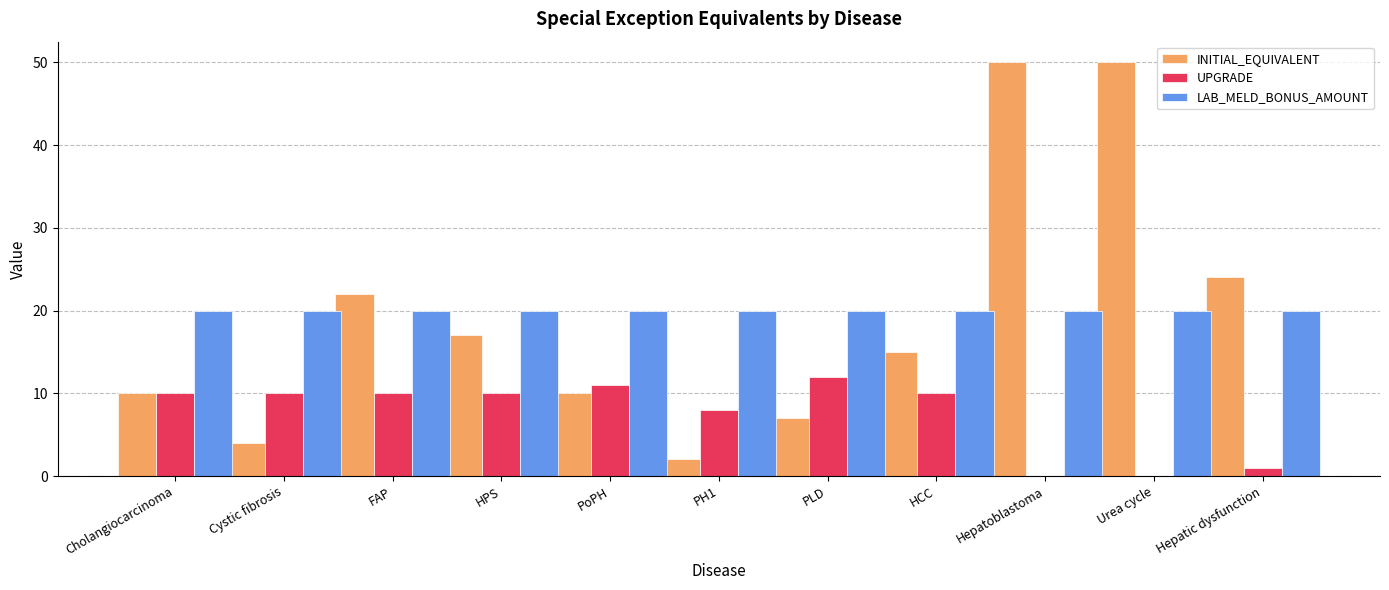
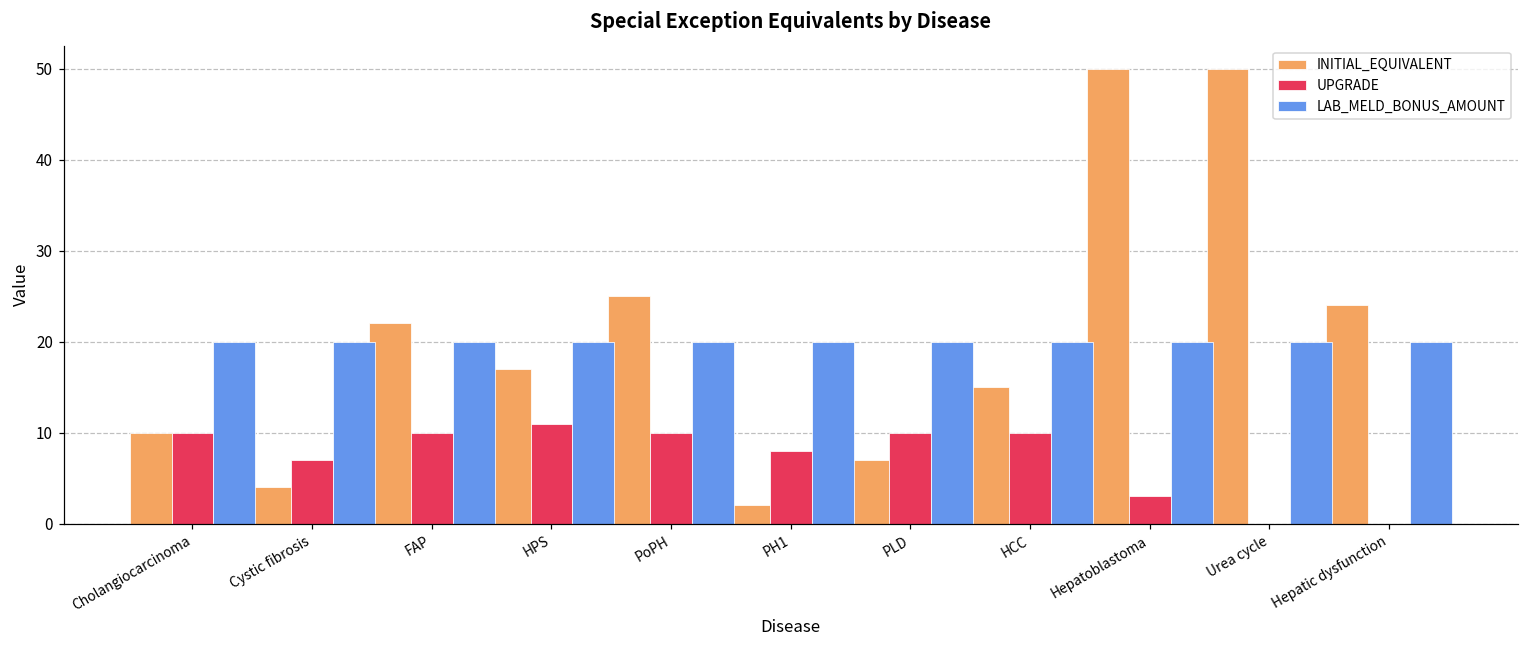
UPGRADE, Cystic fibrosis: 10 -> 7
UPGRADE, HPS: 10 -> 11
INITIAL_EQUIVALENT, PoPH: 10 -> 25
UPGRADE, PoPH: 11 -> 10
UPGRADE, PLD: 12 -> 10
UPGRADE, Hepatoblastoma: 0 -> 3
UPGRADE, Hepatic dysfunction: 1 -> 0
